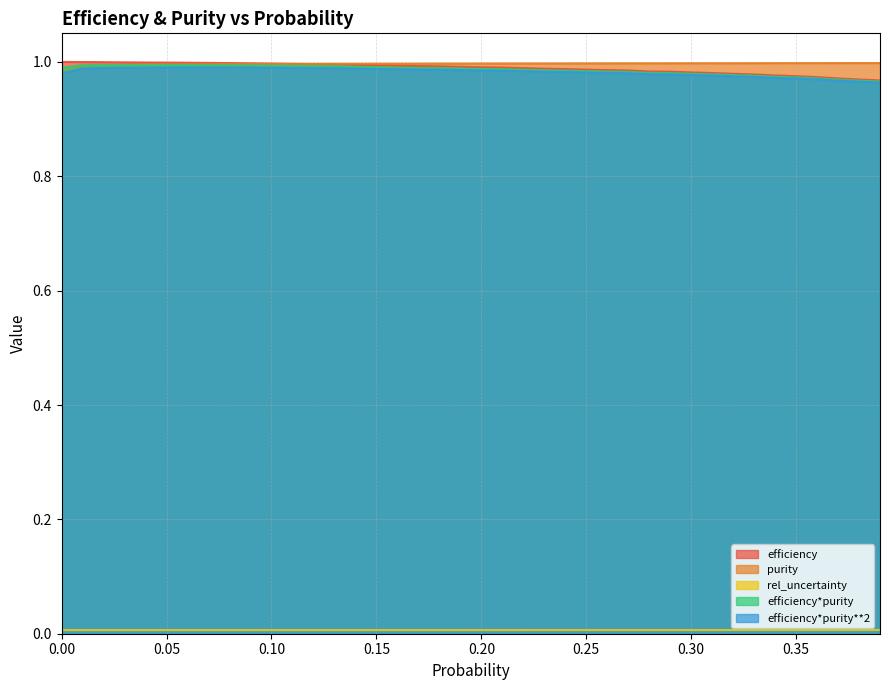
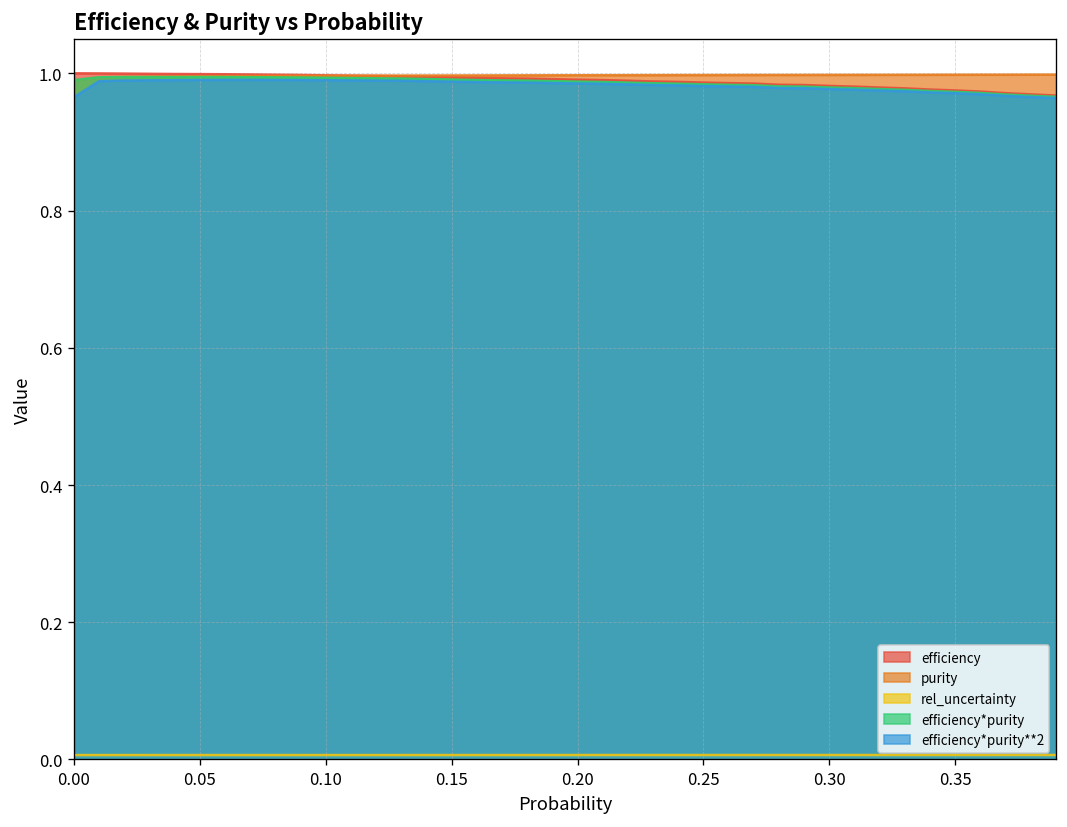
efficiency*purity**2, 0.00: 0.98 -> 0.97
